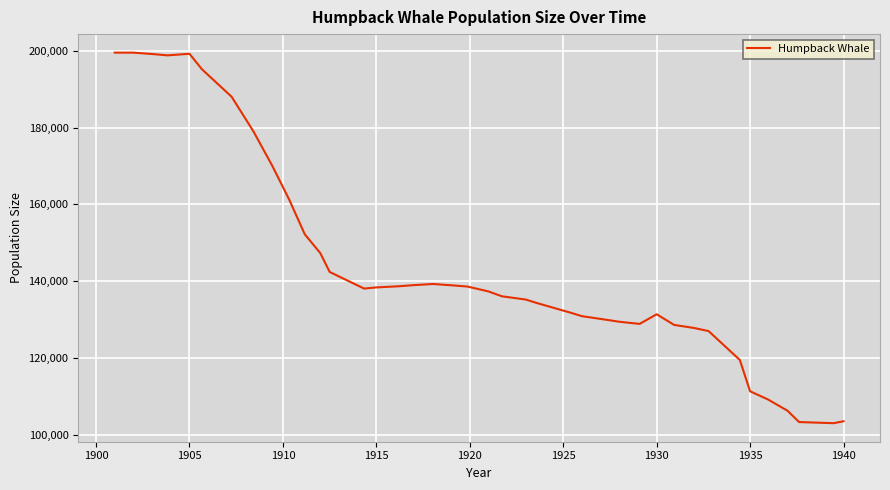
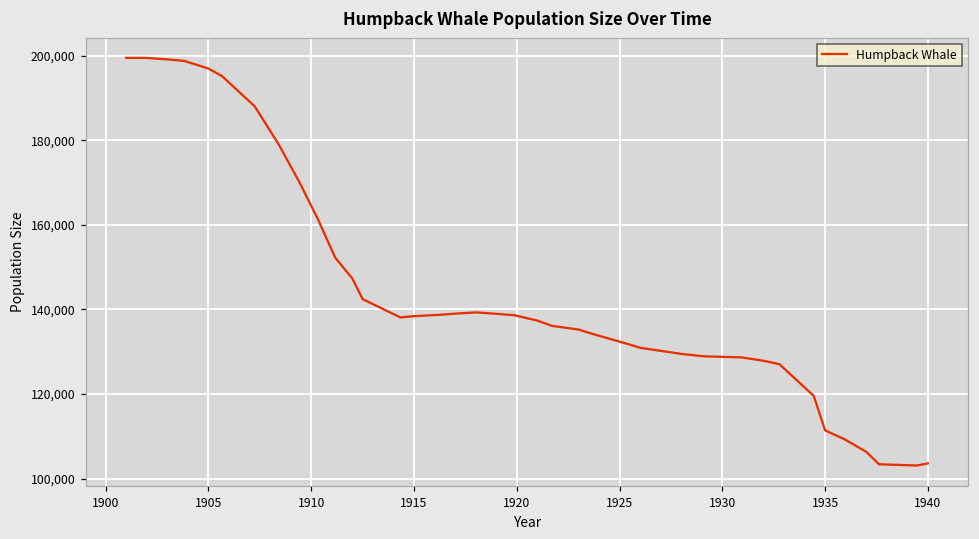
1905: 199,000 -> 197,000
1930: 131,000 -> 129,000
